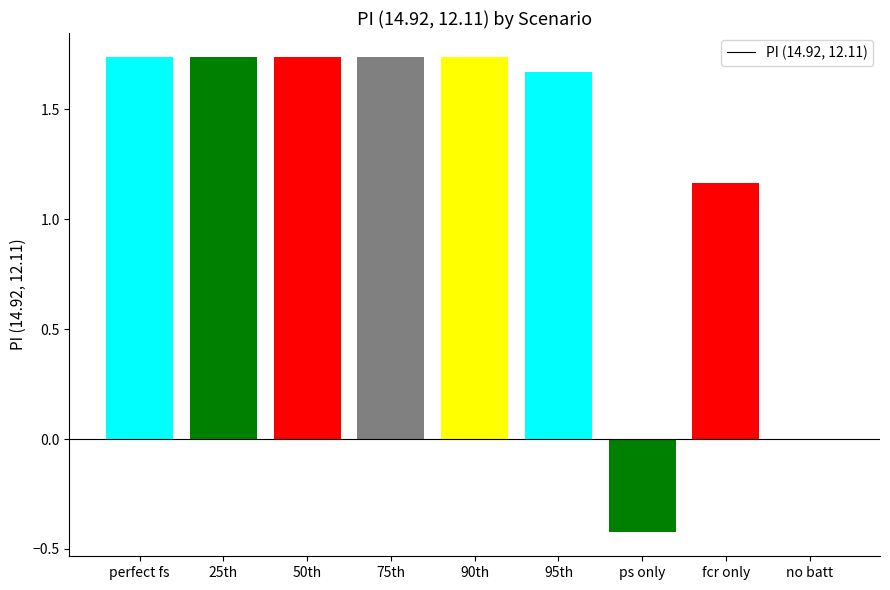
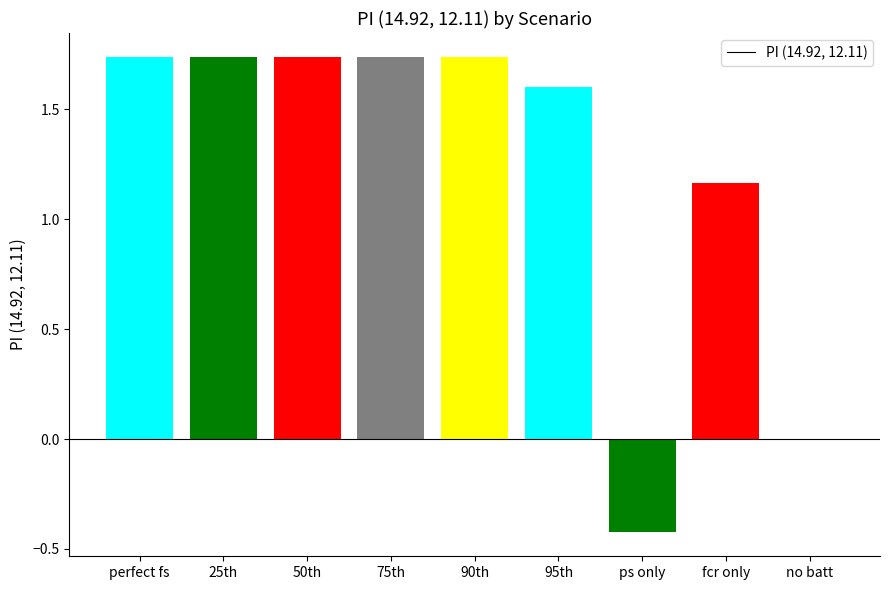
95th: 1.67 -> 1.60
